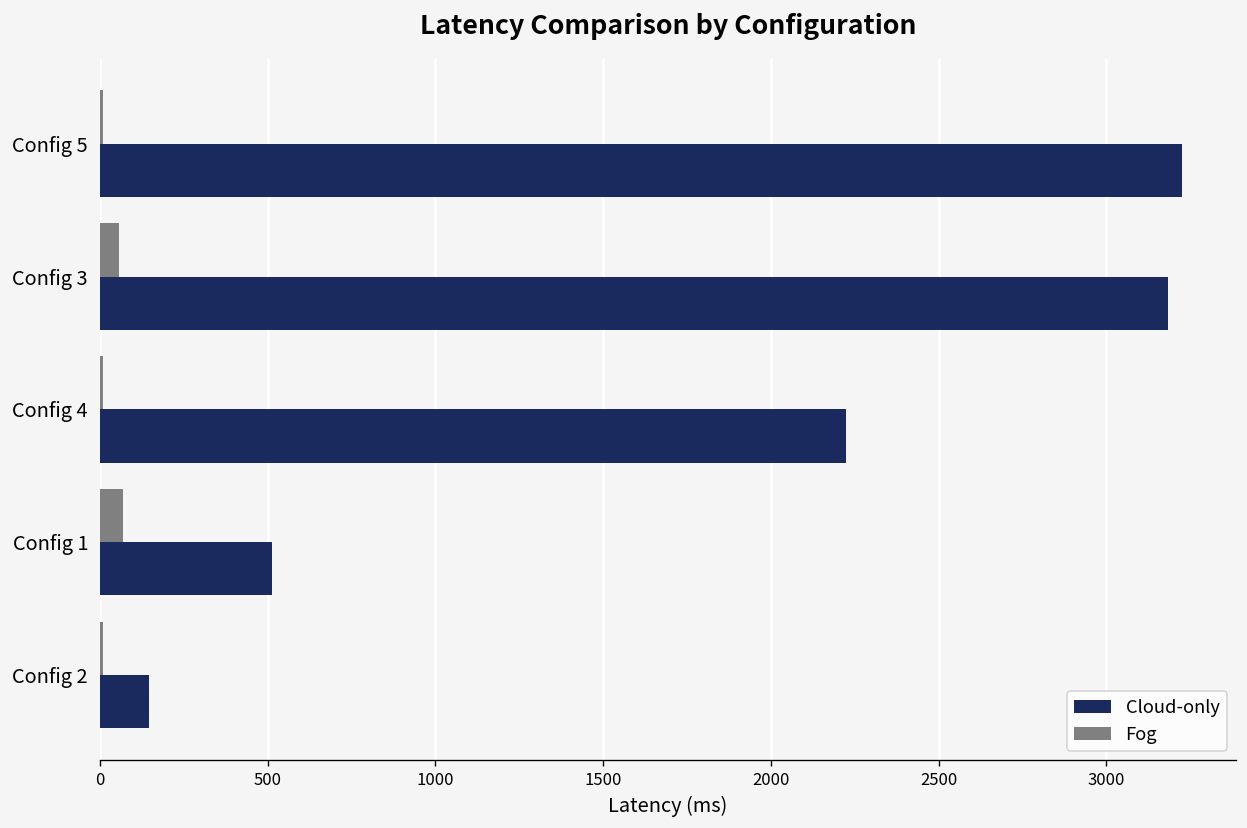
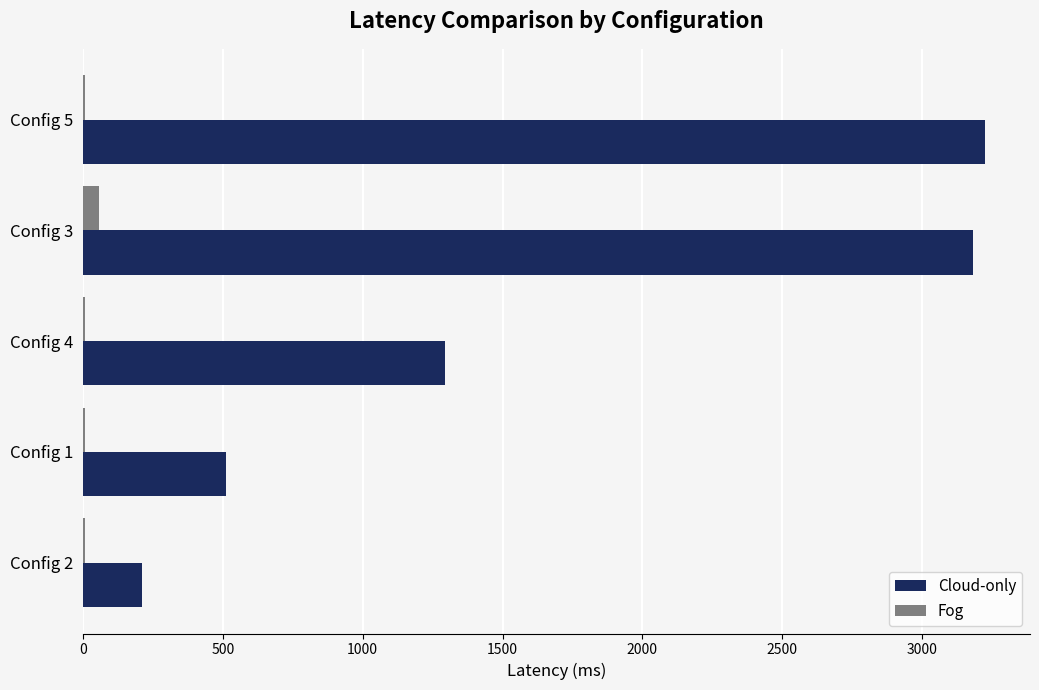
Cloud-only, Config 4: 2220 -> 1290
Fog, Config 1: 70 -> 10
Cloud-only, Config 2: 150 -> 210
